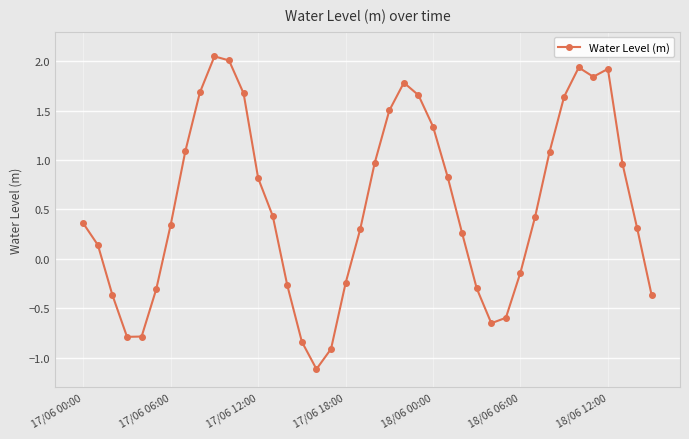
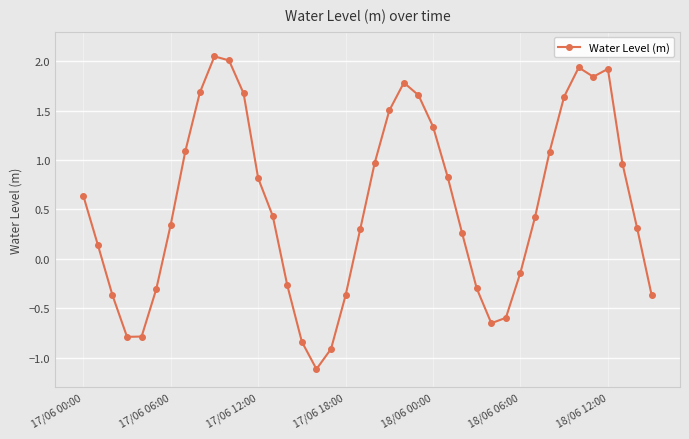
17/06 00:00: 0.4 -> 0.6
17/06 18:00: -0.2 -> -0.4
